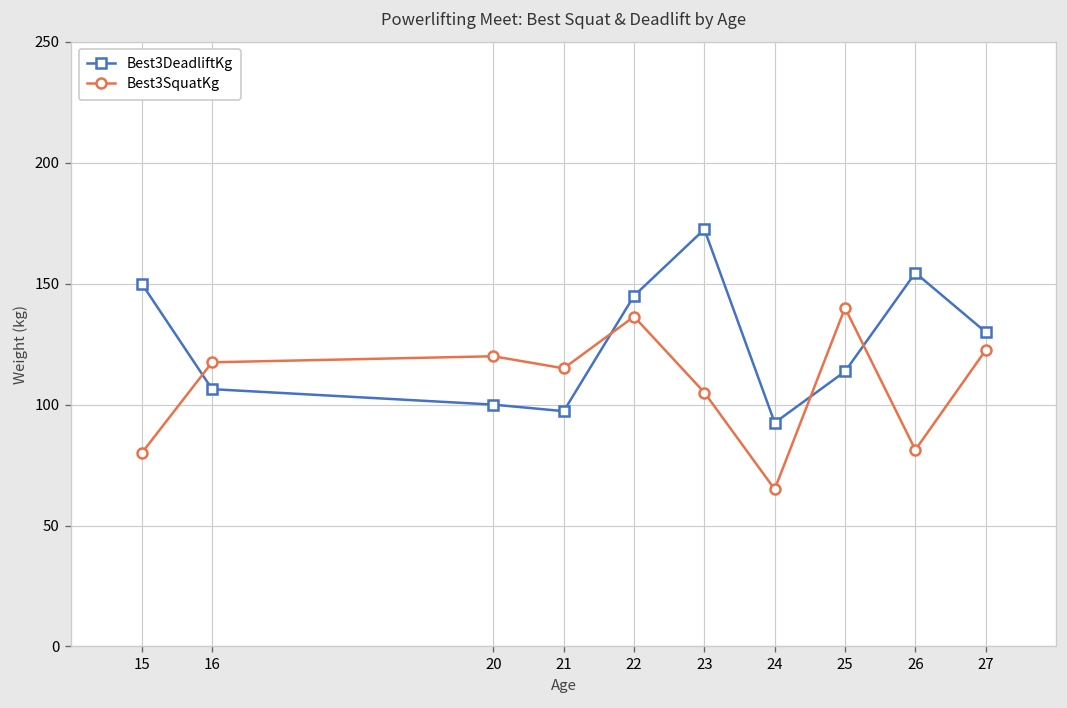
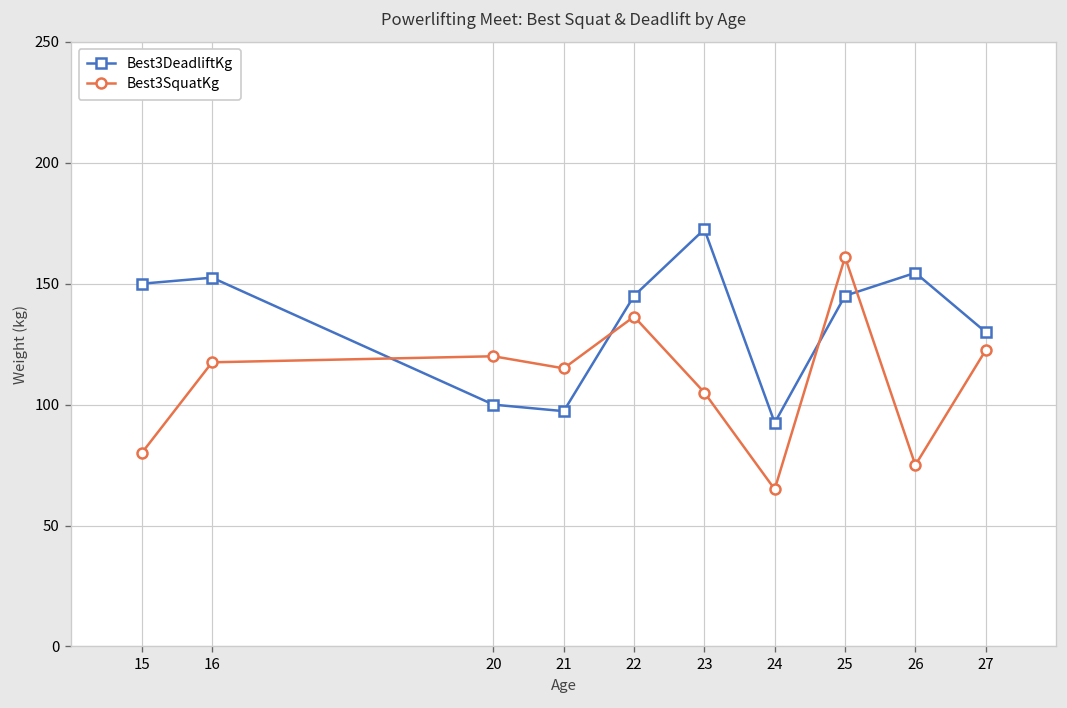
Best3DeadliftKg, 16: 106 -> 153
Best3DeadliftKg, 25: 114 -> 145
Best3SquatKg, 25: 140 -> 161
Best3SquatKg, 26: 81 -> 75
